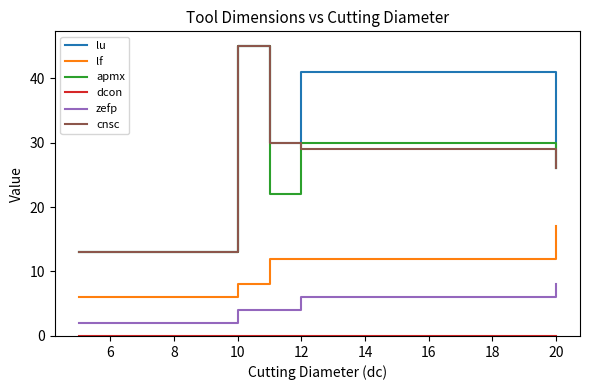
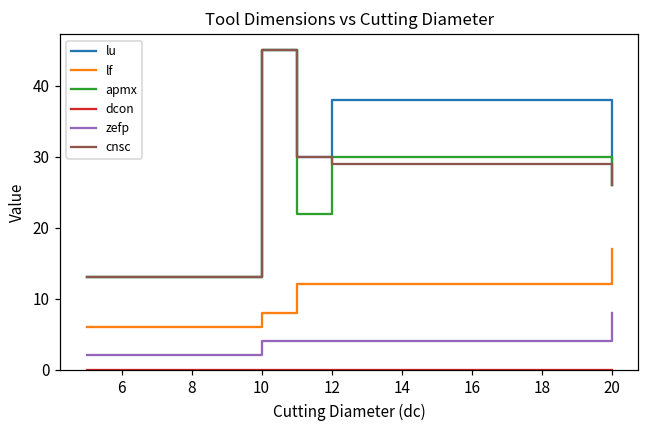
lu, 12: 41 -> 38
zefp, 12: 6 -> 4
